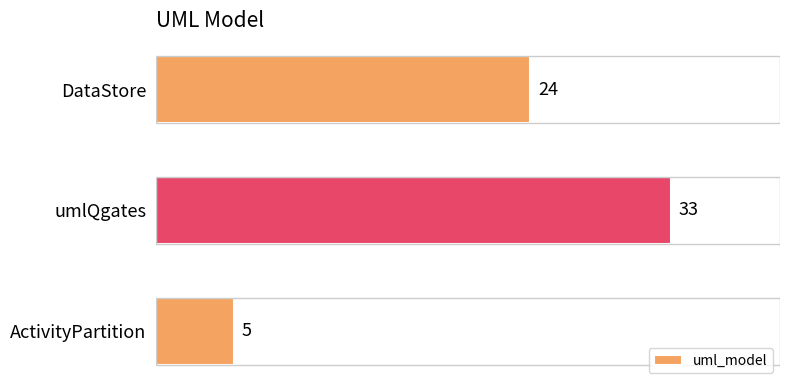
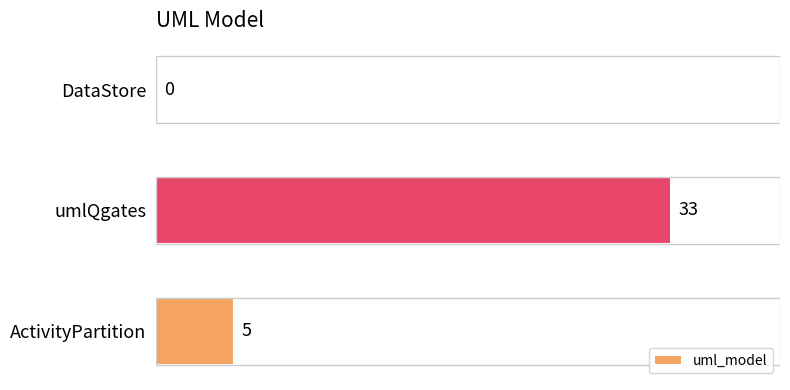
DataStore: 24 -> 0
